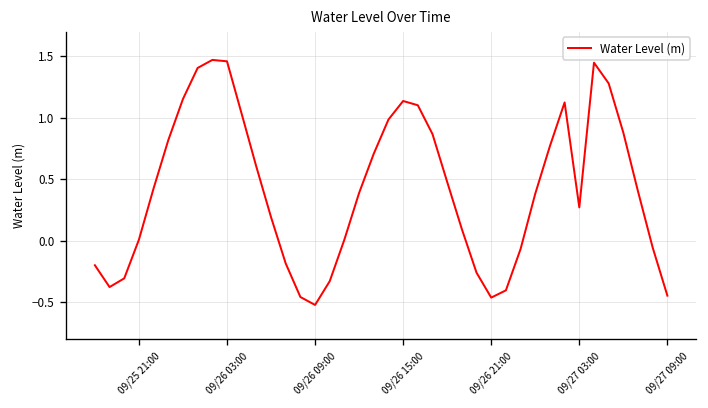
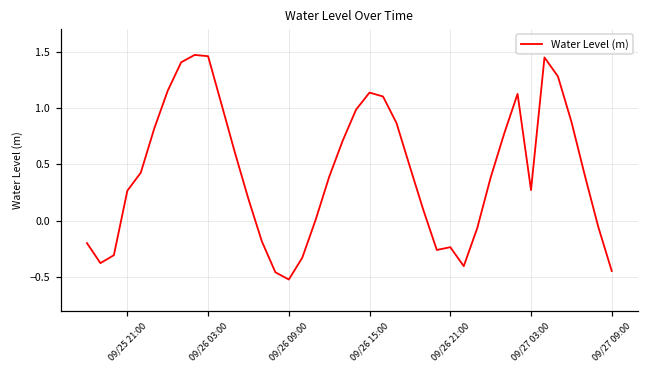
09/25 21:00: 0.01 -> 0.27
09/26 21:00: -0.46 -> -0.23
